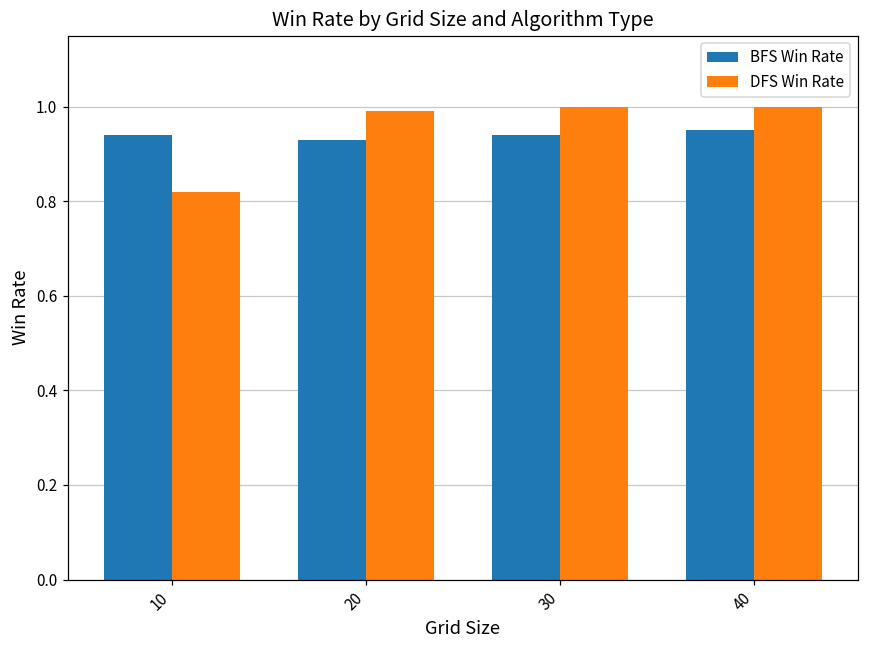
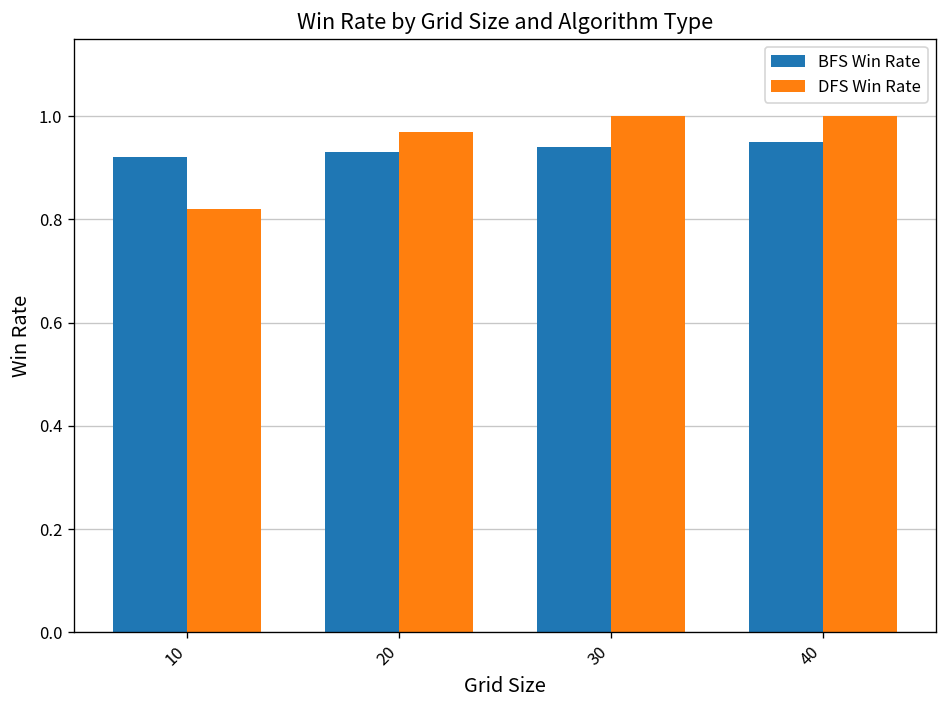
BFS Win Rate, 10: 0.94 -> 0.92
DFS Win Rate, 20: 0.99 -> 0.97
